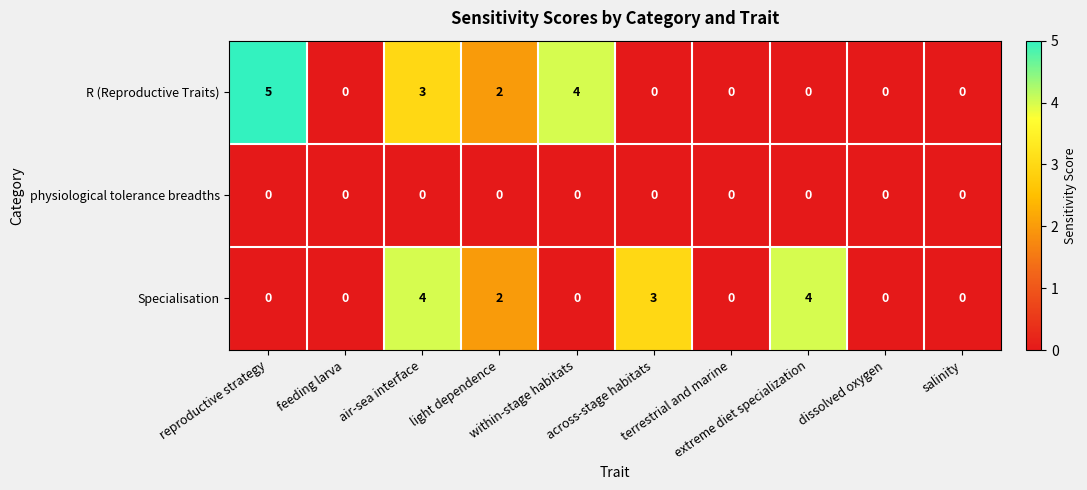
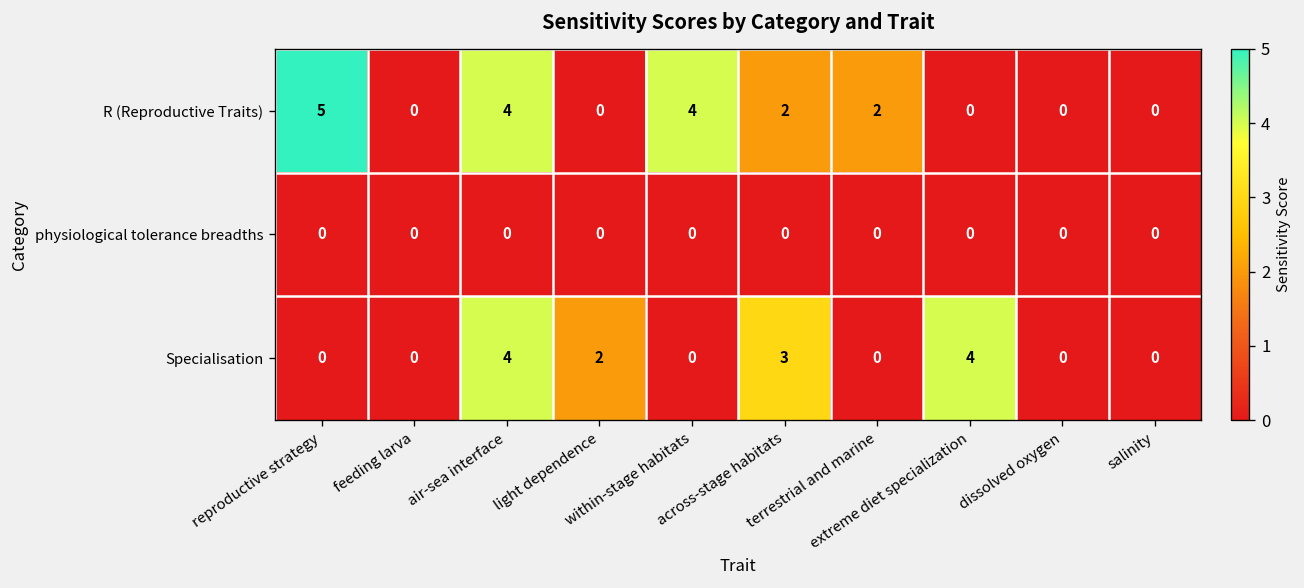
R (Reproductive Traits), air-sea interface: 3 -> 4
R (Reproductive Traits), light dependence: 2 -> 0
R (Reproductive Traits), across-stage habitats: 0 -> 2
R (Reproductive Traits), terrestrial and marine: 0 -> 2
